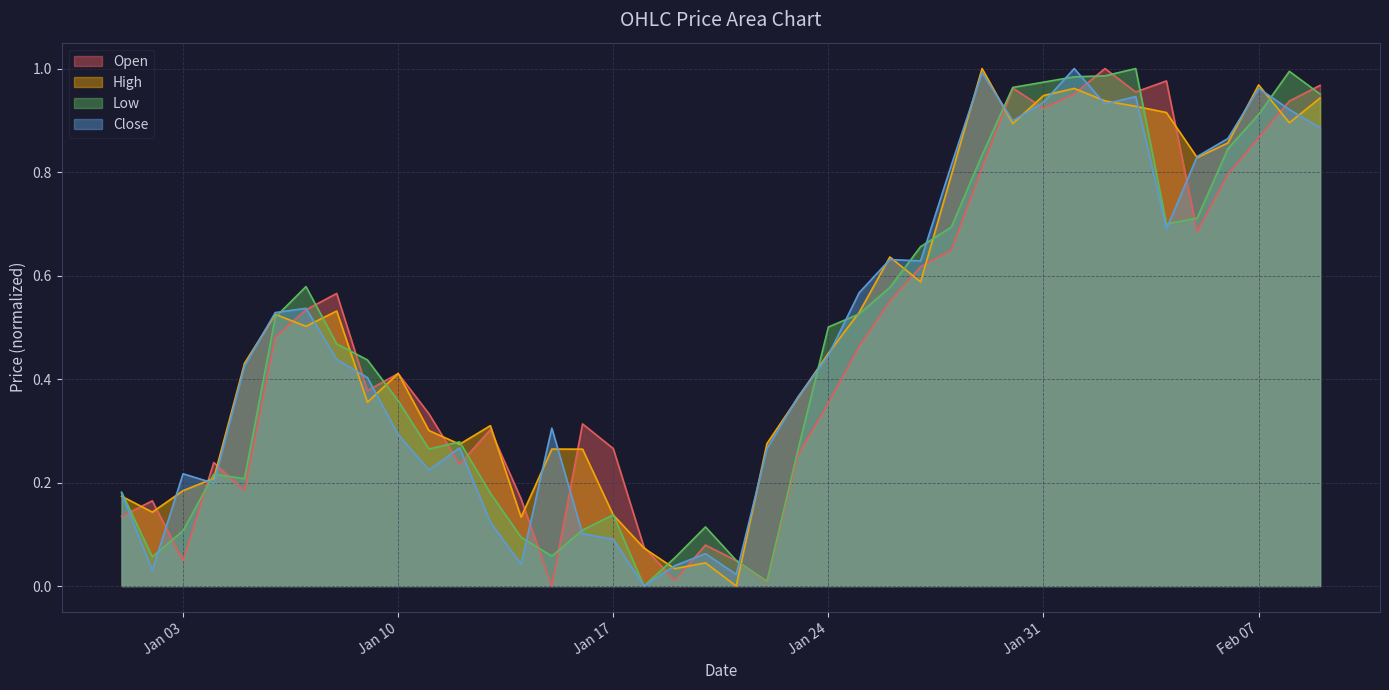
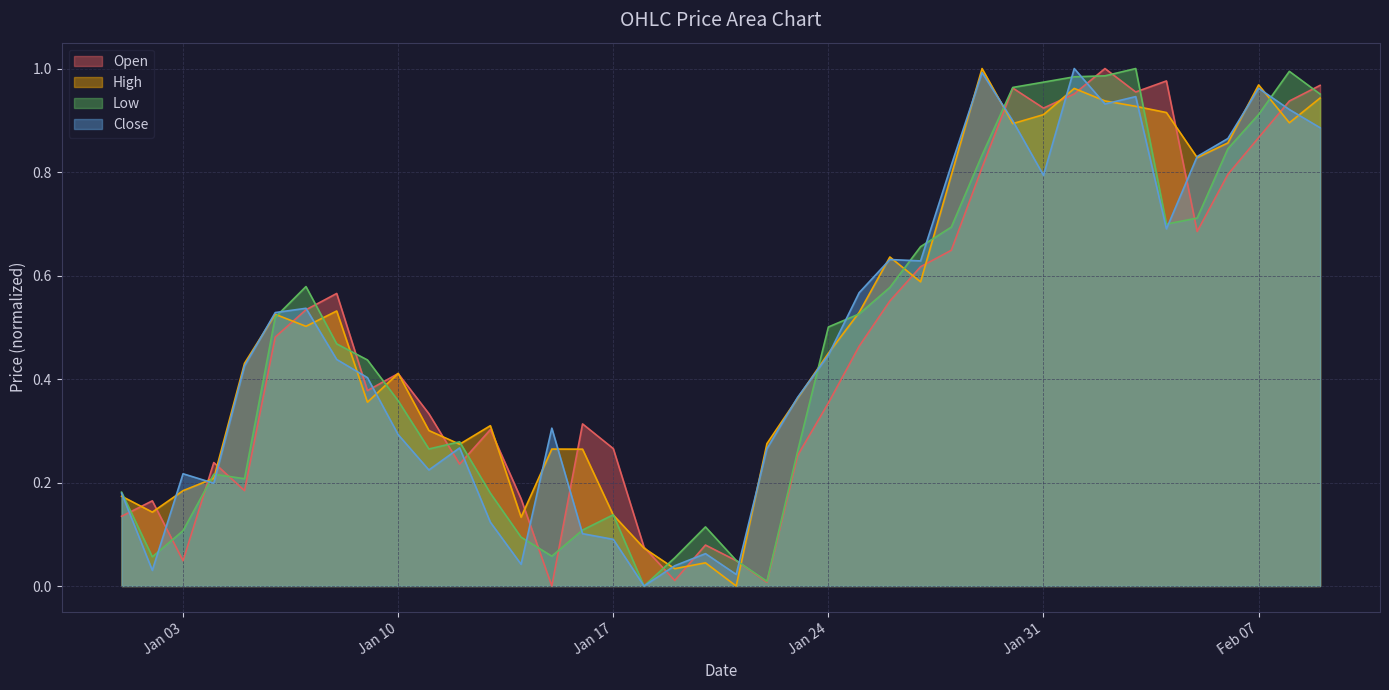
High, Jan 31: 0.95 -> 0.91
Close, Jan 31: 0.93 -> 0.79
